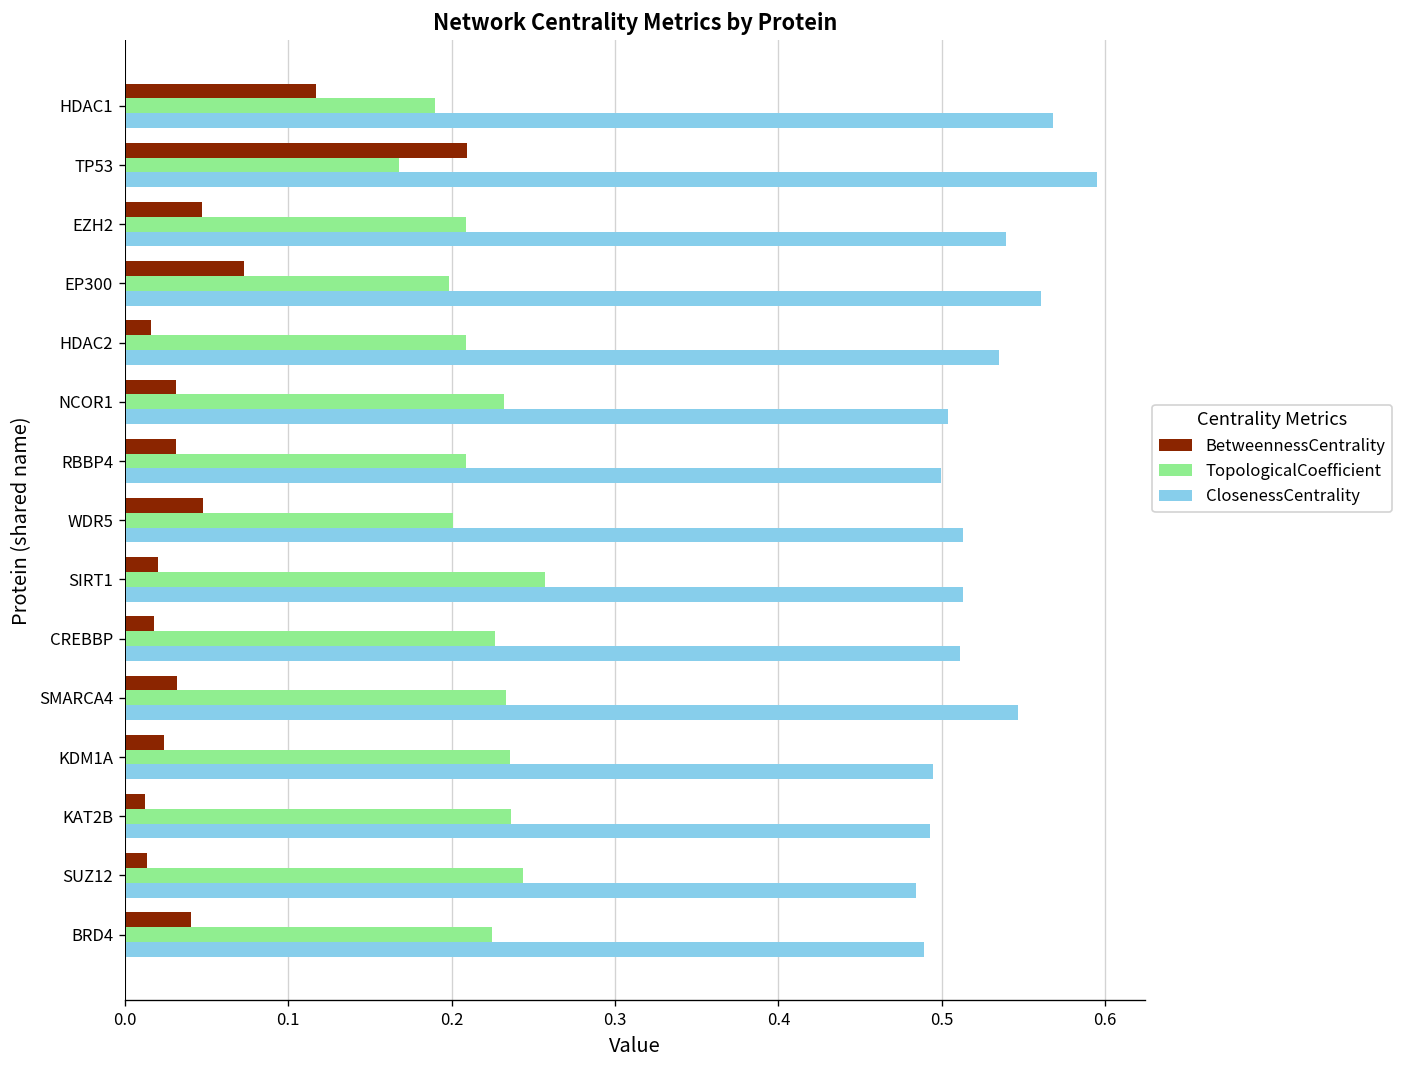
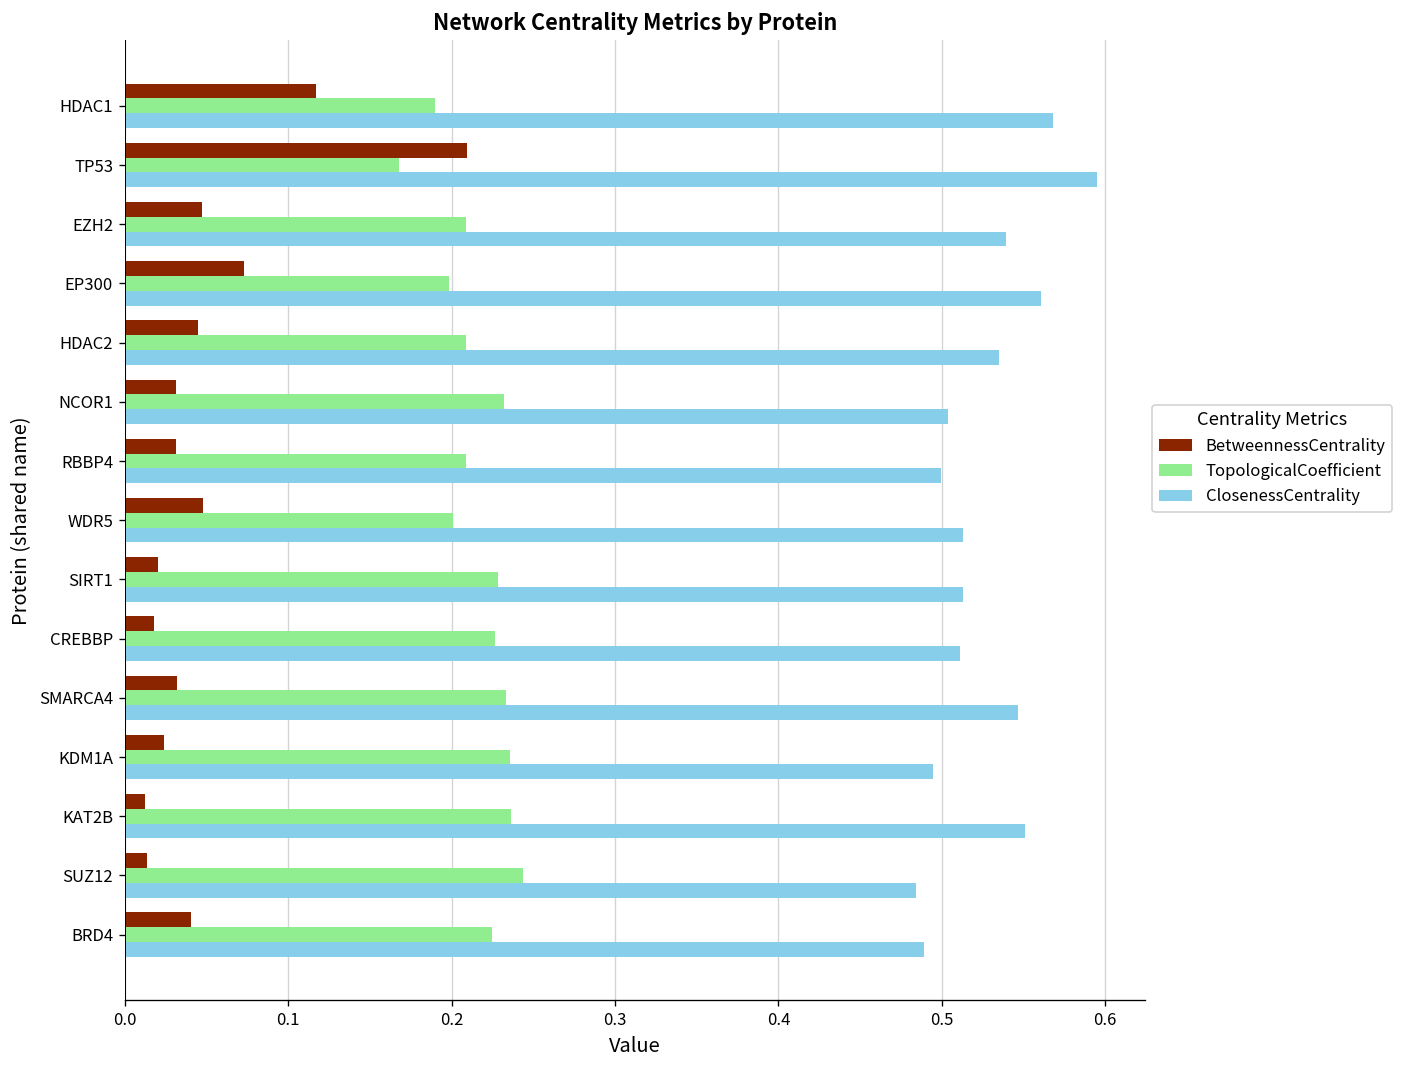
BetweennessCentrality, HDAC2: 0.016 -> 0.045
TopologicalCoefficient, SIRT1: 0.257 -> 0.229
ClosenessCentrality, KAT2B: 0.493 -> 0.551
